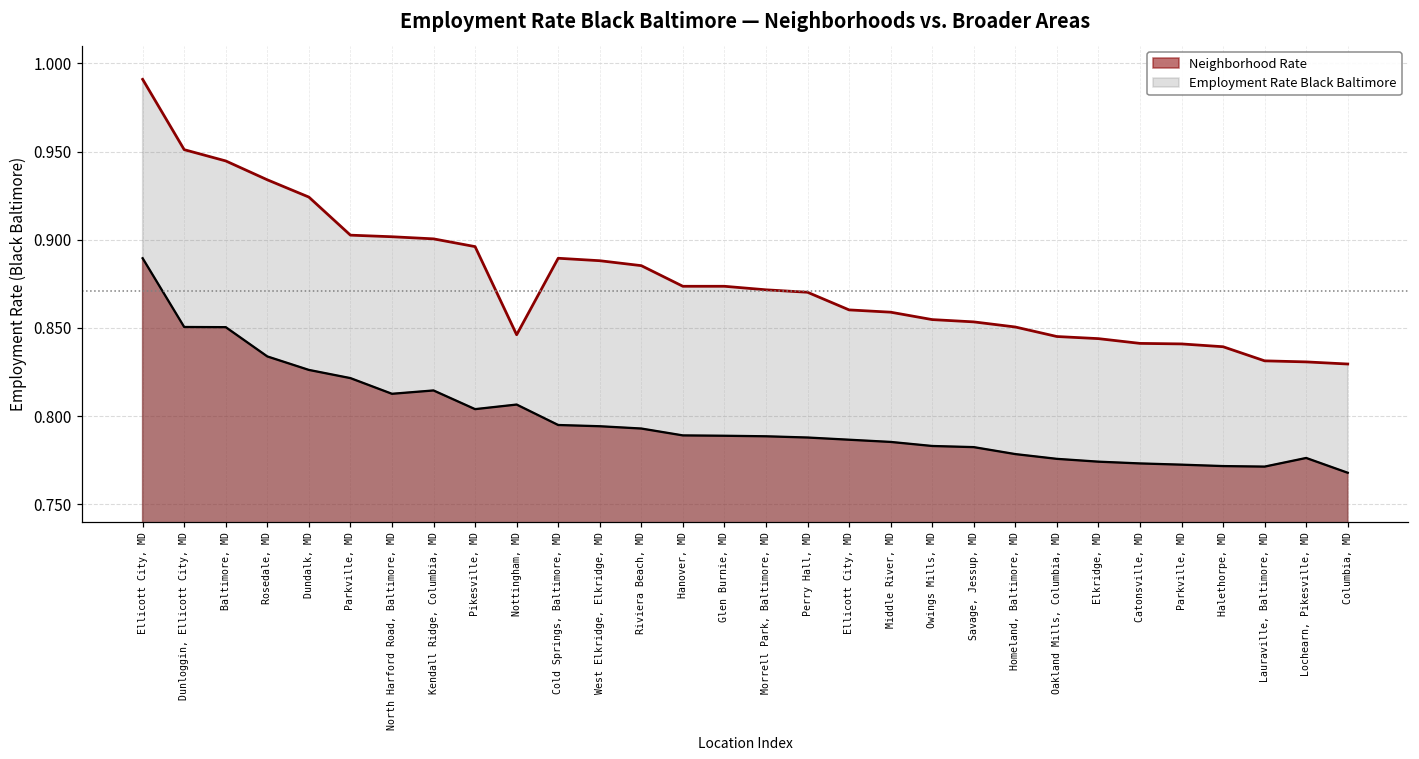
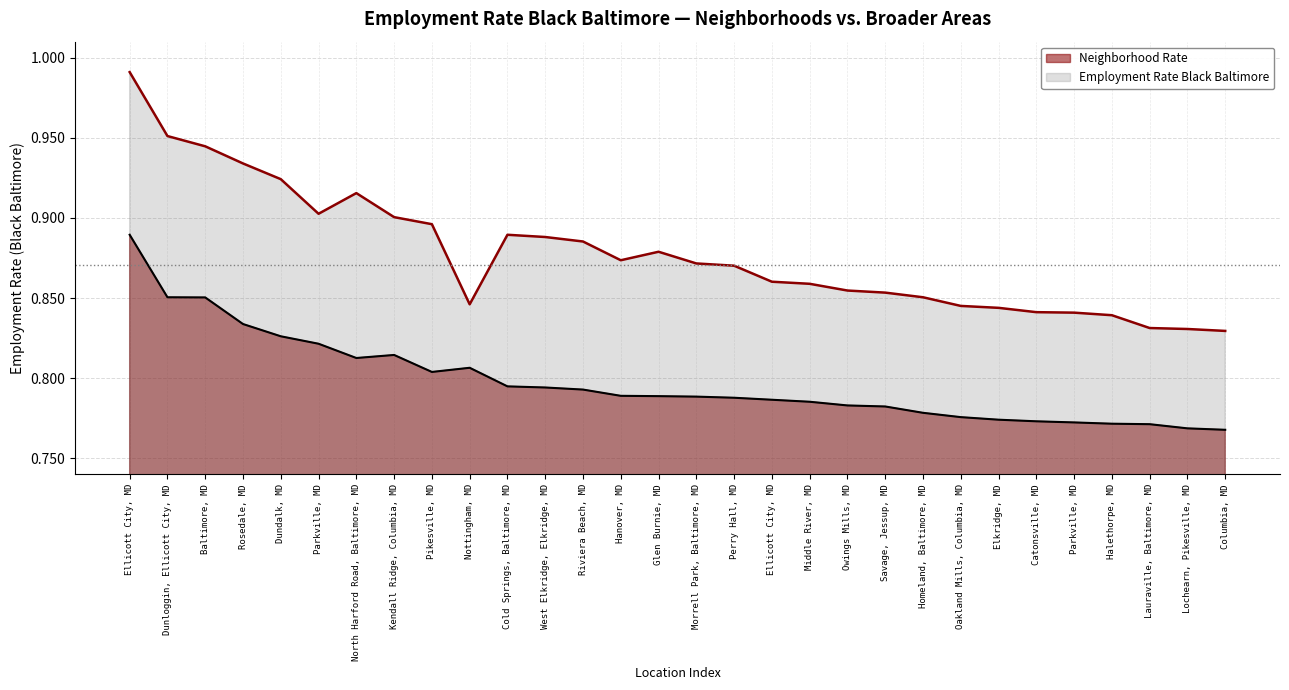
Employment Rate Black Baltimore, North Harford Road, Baltimore, MD: 0.902 -> 0.916
Employment Rate Black Baltimore, Glen Burnie, MD: 0.874 -> 0.879
Neighborhood Rate, Lochearn, Pikesville, MD: 0.776 -> 0.769
